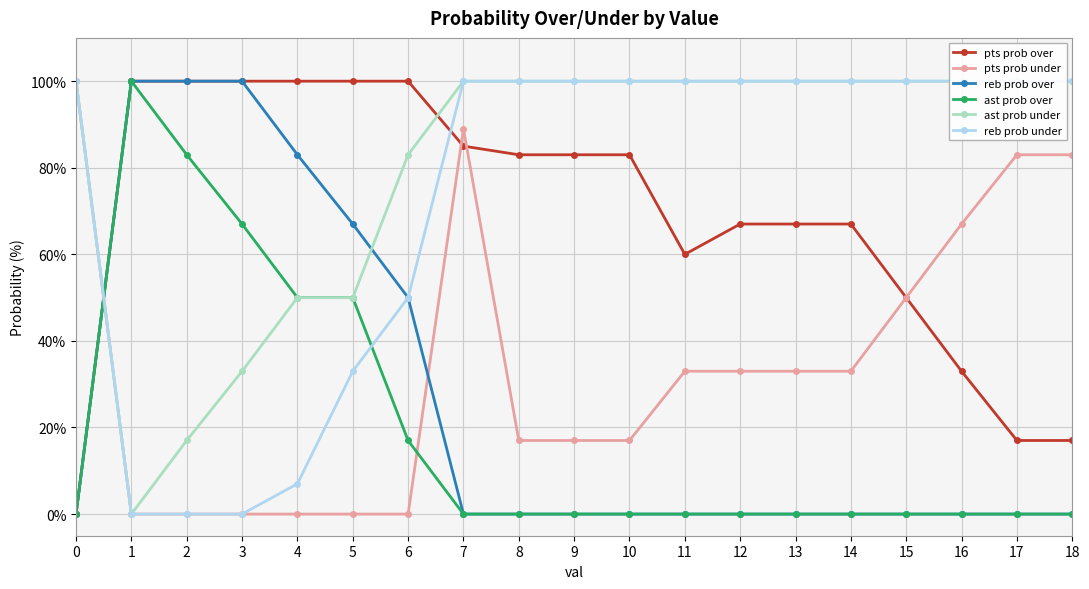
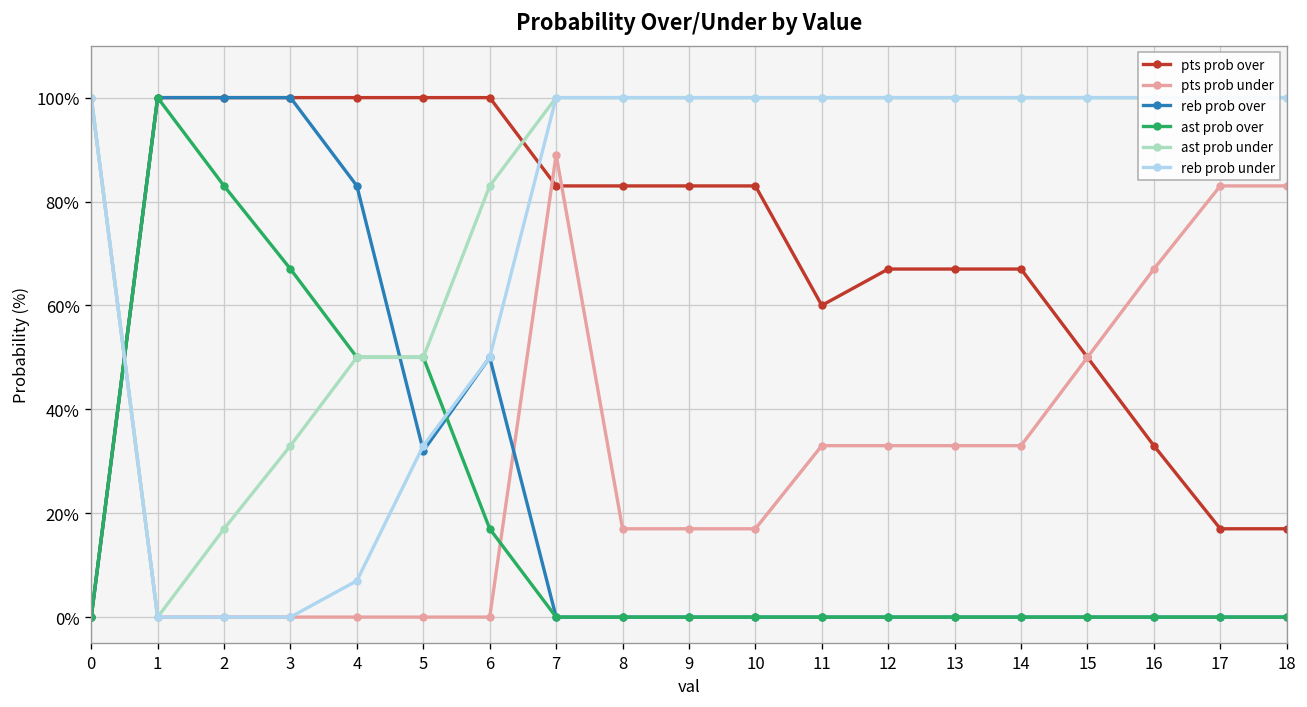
reb prob over, 5: 67% -> 32%
pts prob over, 7: 85% -> 83%
